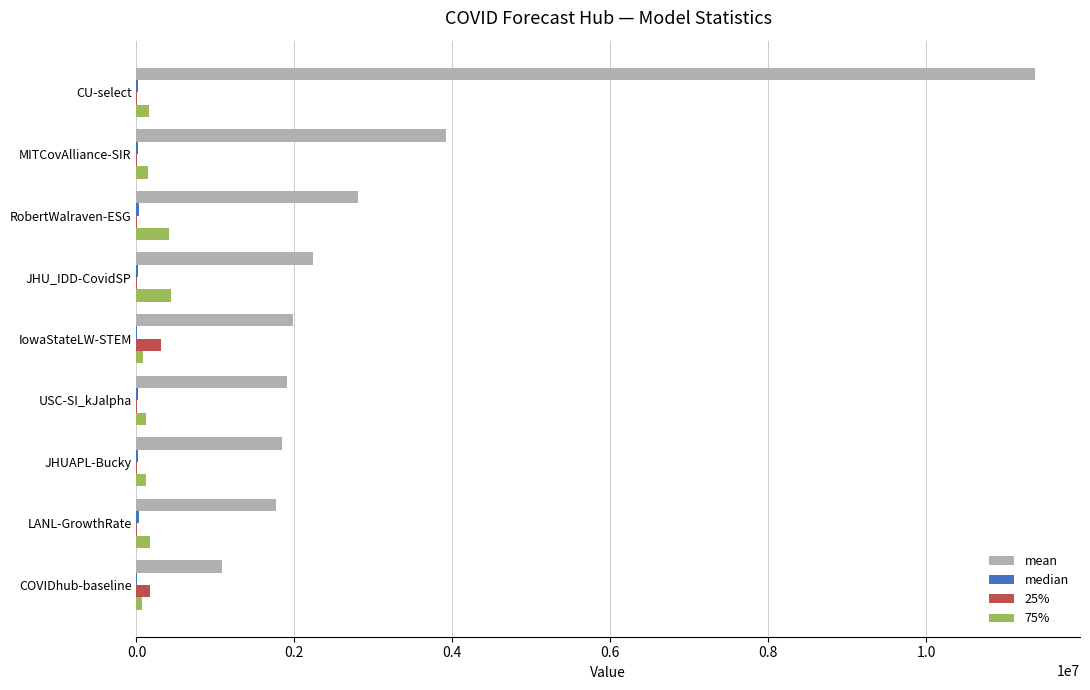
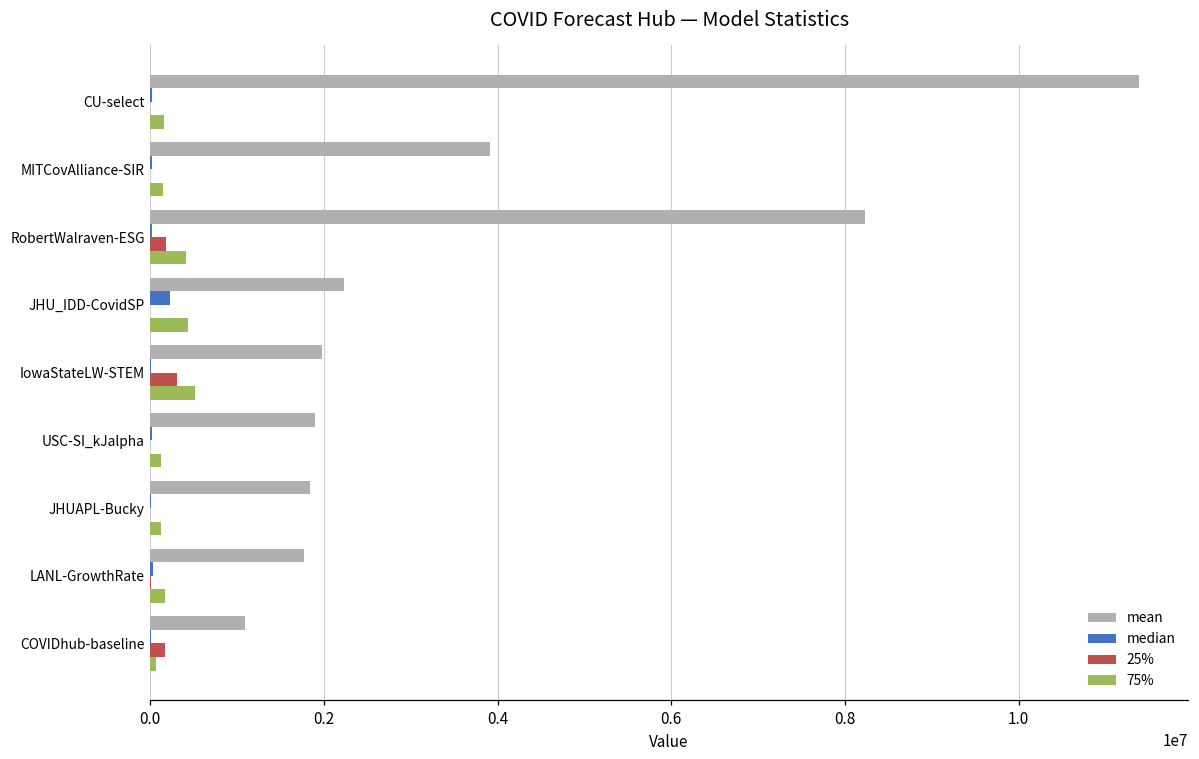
mean, RobertWalraven-ESG: 2800000 -> 8200000
25%, RobertWalraven-ESG: 0 -> 200000
median, JHU_IDD-CovidSP: 0 -> 200000
75%, IowaStateLW-STEM: 100000 -> 500000
